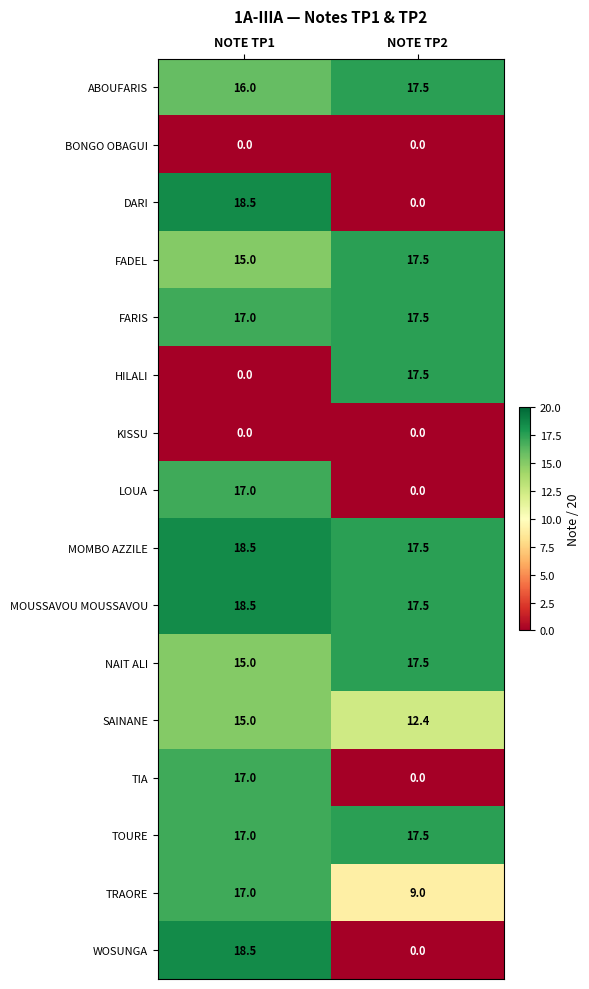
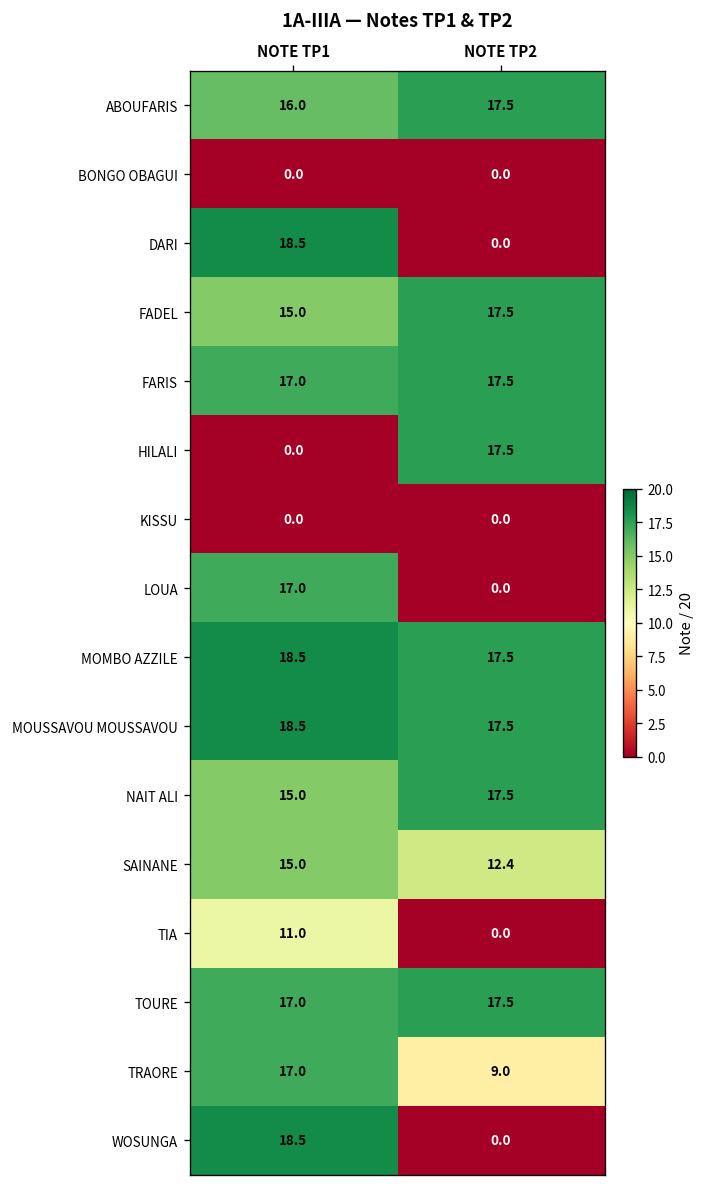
TIA, NOTE TP1: 17.0 -> 11.0
